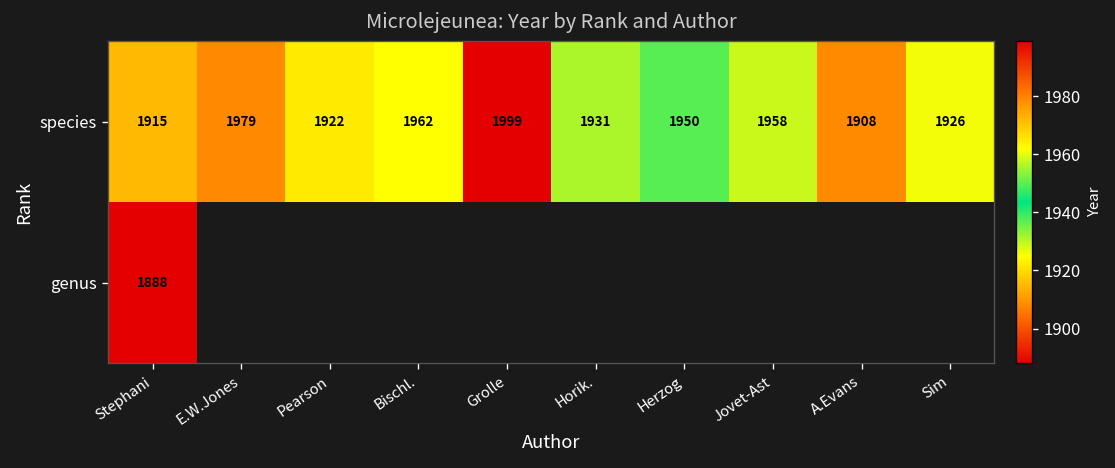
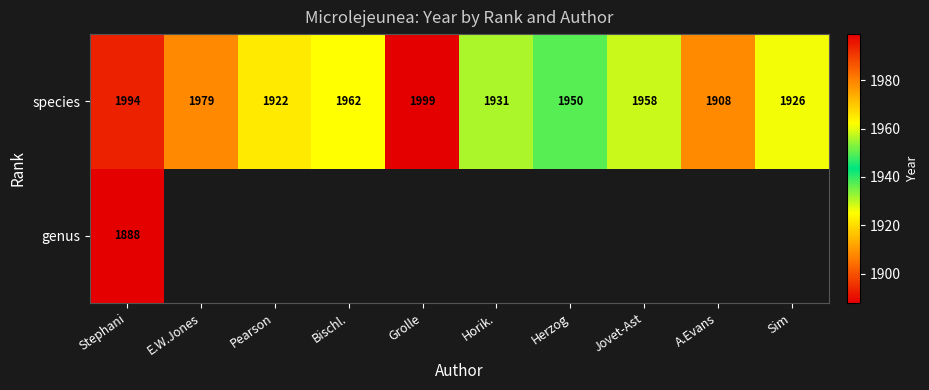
species, Stephani: 1915 -> 1994
